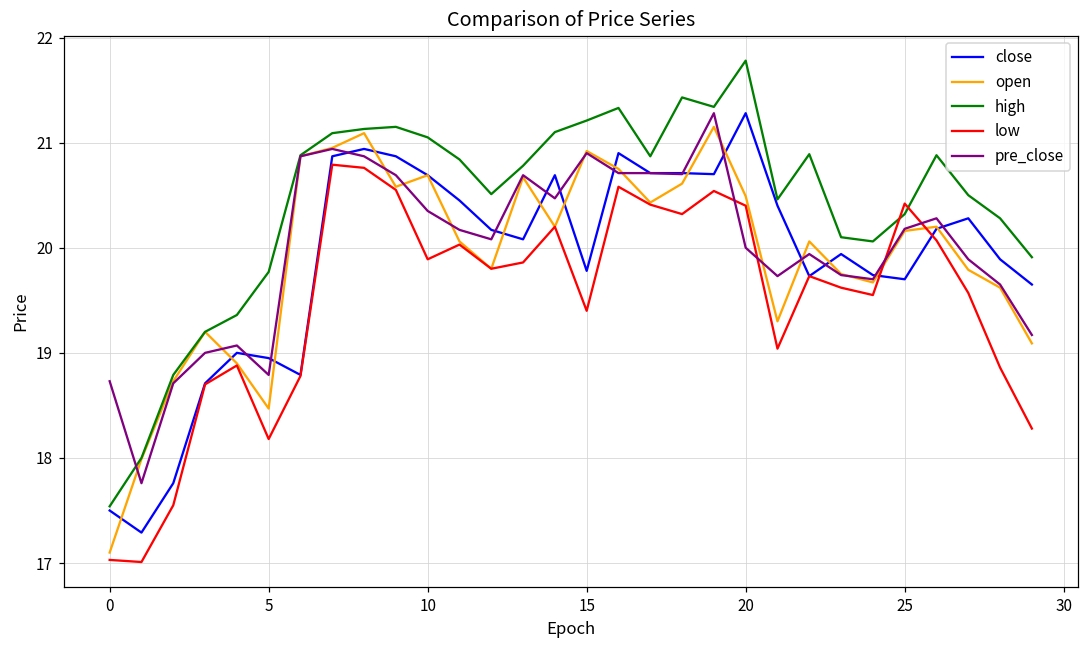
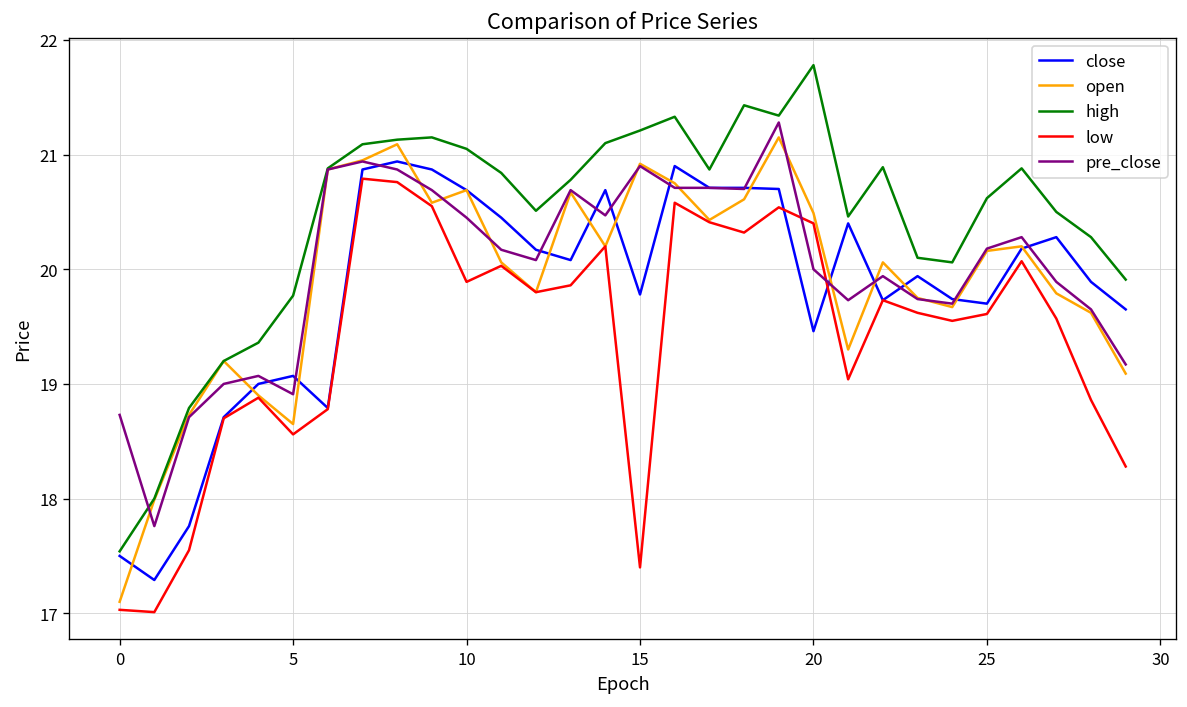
close, 5: 19.0 -> 19.1
open, 5: 18.5 -> 18.7
low, 5: 18.2 -> 18.6
pre_close, 5: 18.8 -> 18.9
pre_close, 10: 20.4 -> 20.5
low, 15: 19.4 -> 17.4
close, 20: 21.3 -> 19.5
high, 25: 20.3 -> 20.6
low, 25: 20.4 -> 19.6
